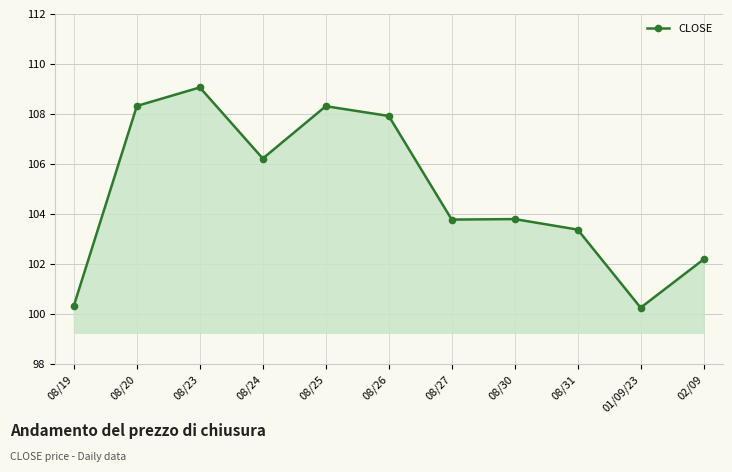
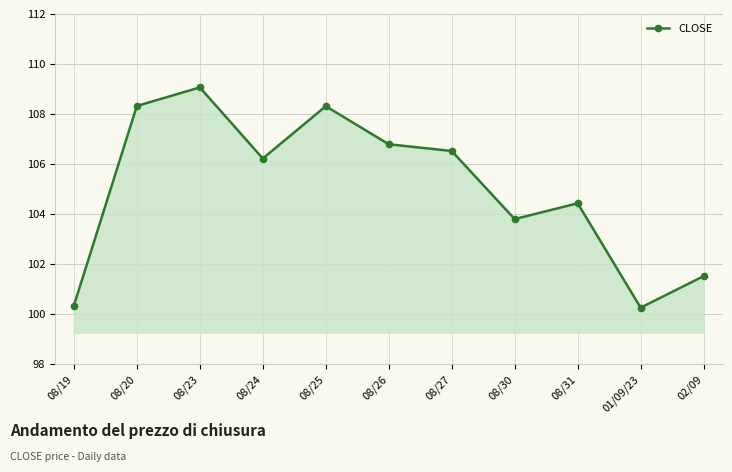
08/26: 107.9 -> 106.8
08/27: 103.8 -> 106.5
08/31: 103.4 -> 104.4
02/09: 102.2 -> 101.5
